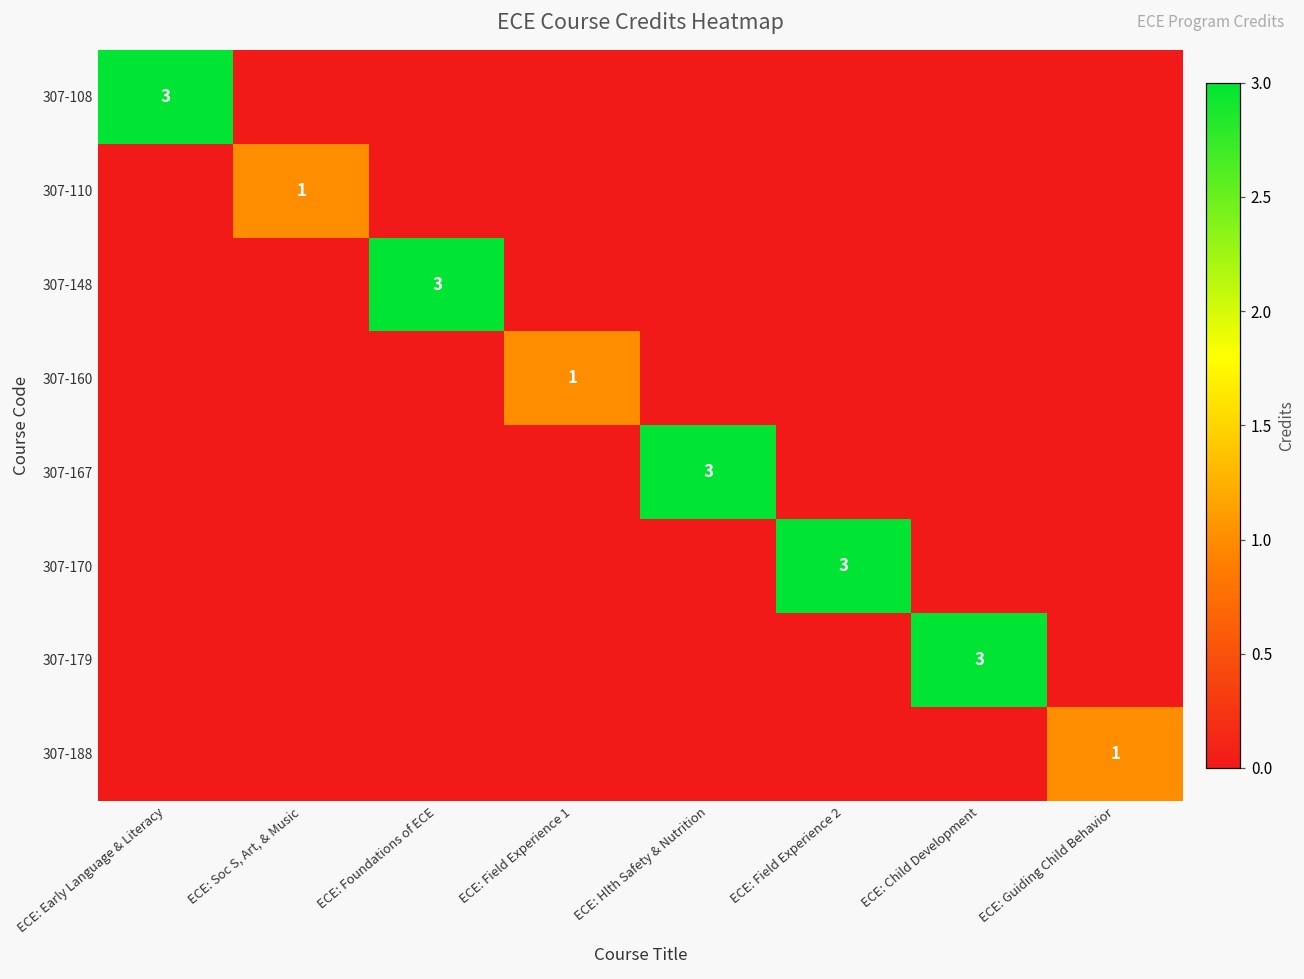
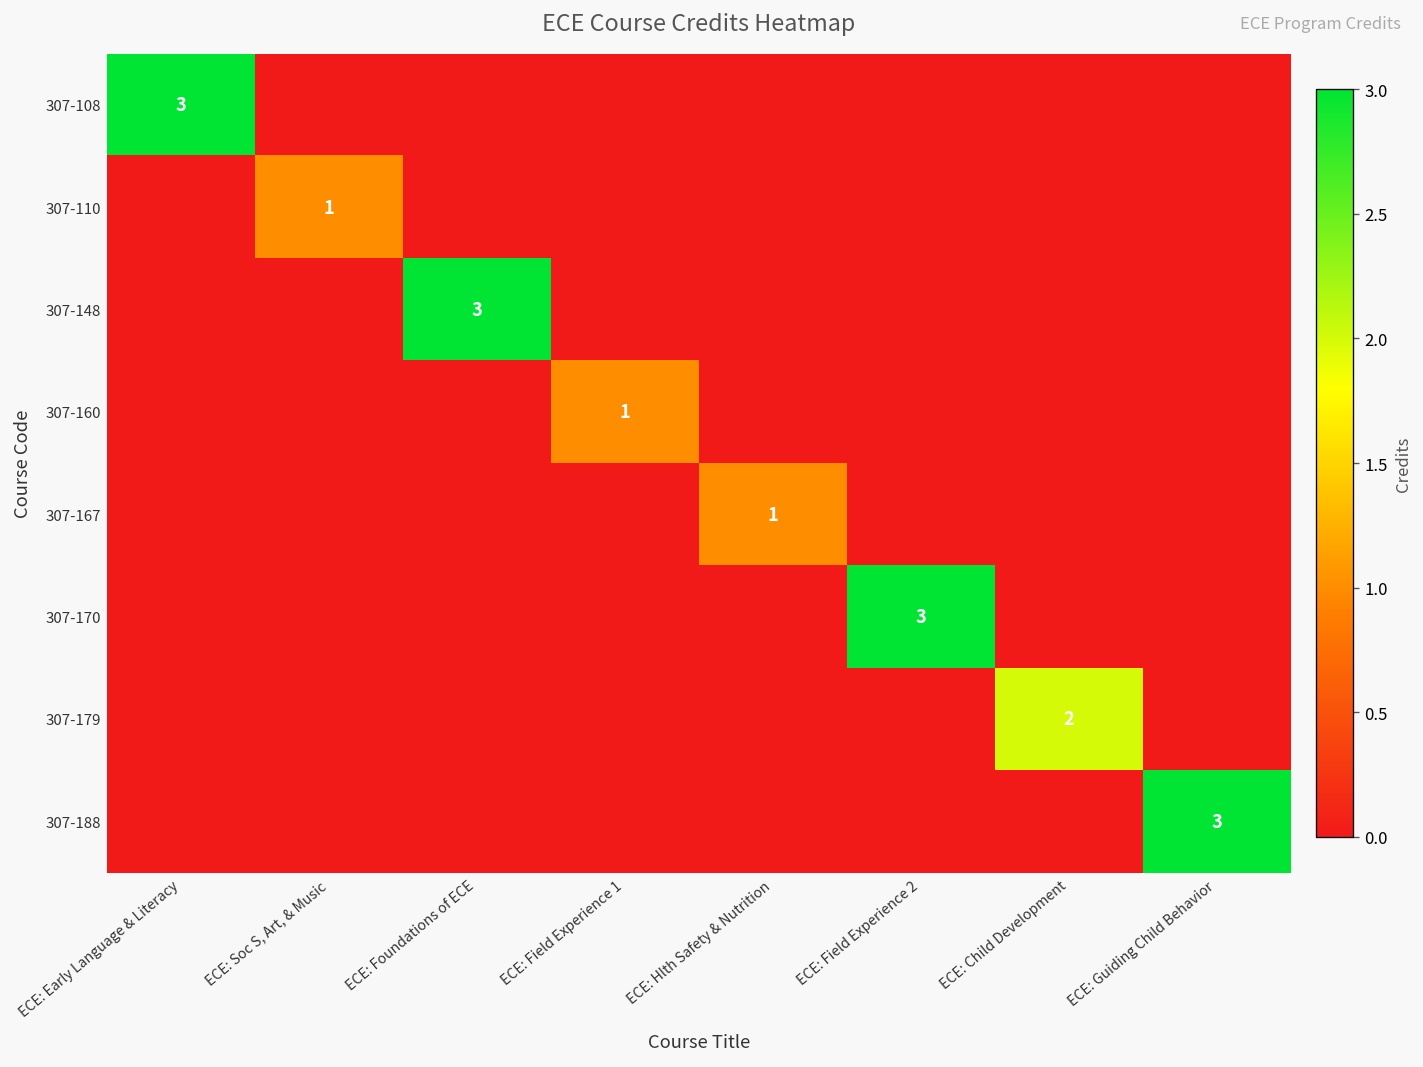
307-167, ECE: Hlth Safety & Nutrition: 3 -> 1
307-179, ECE: Child Development: 3 -> 2
307-188, ECE: Guiding Child Behavior: 1 -> 3
